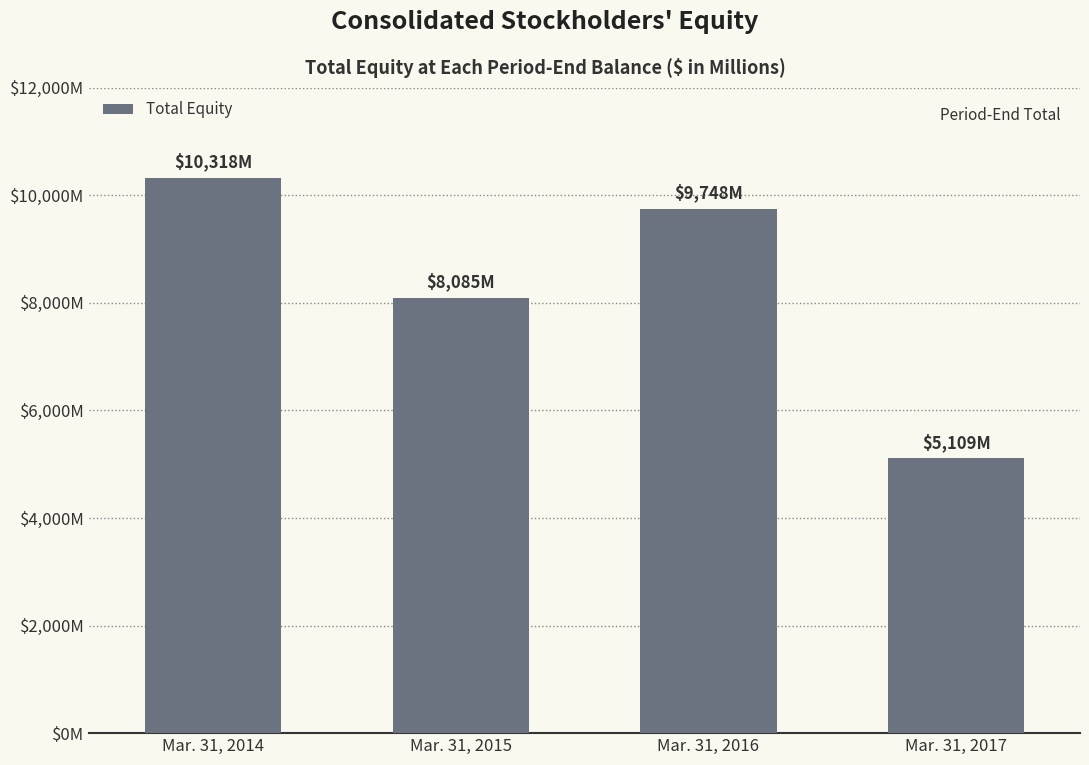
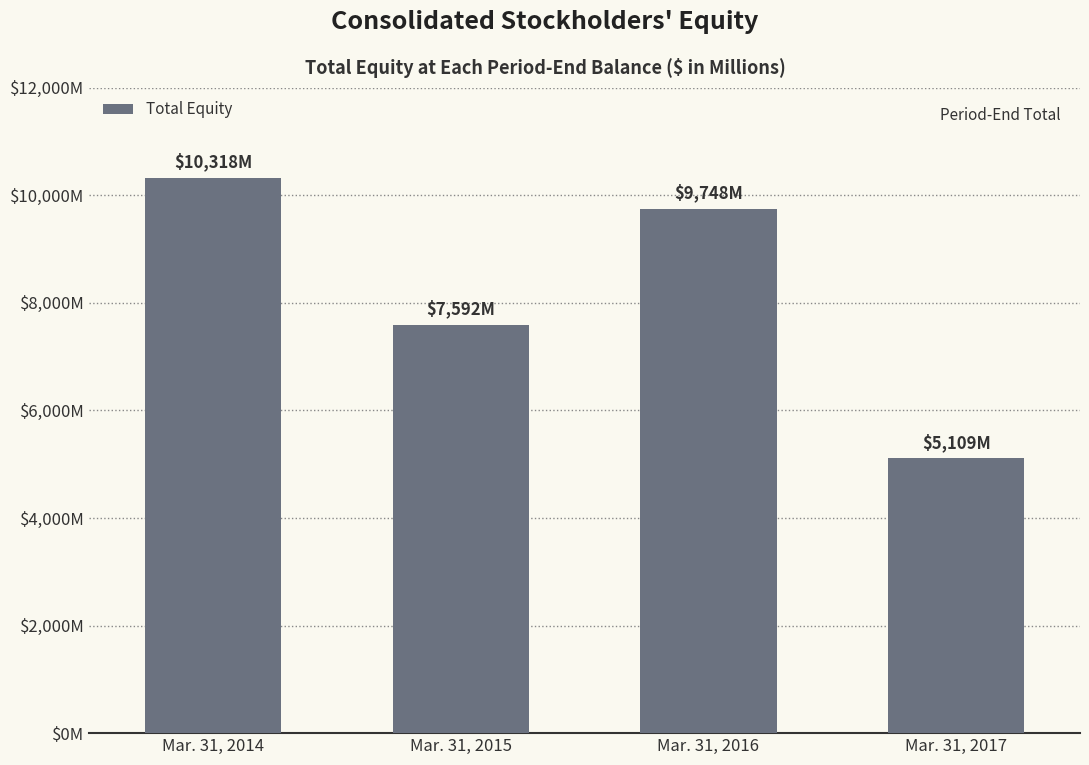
Mar. 31, 2015: $8,085M -> $7,592M
